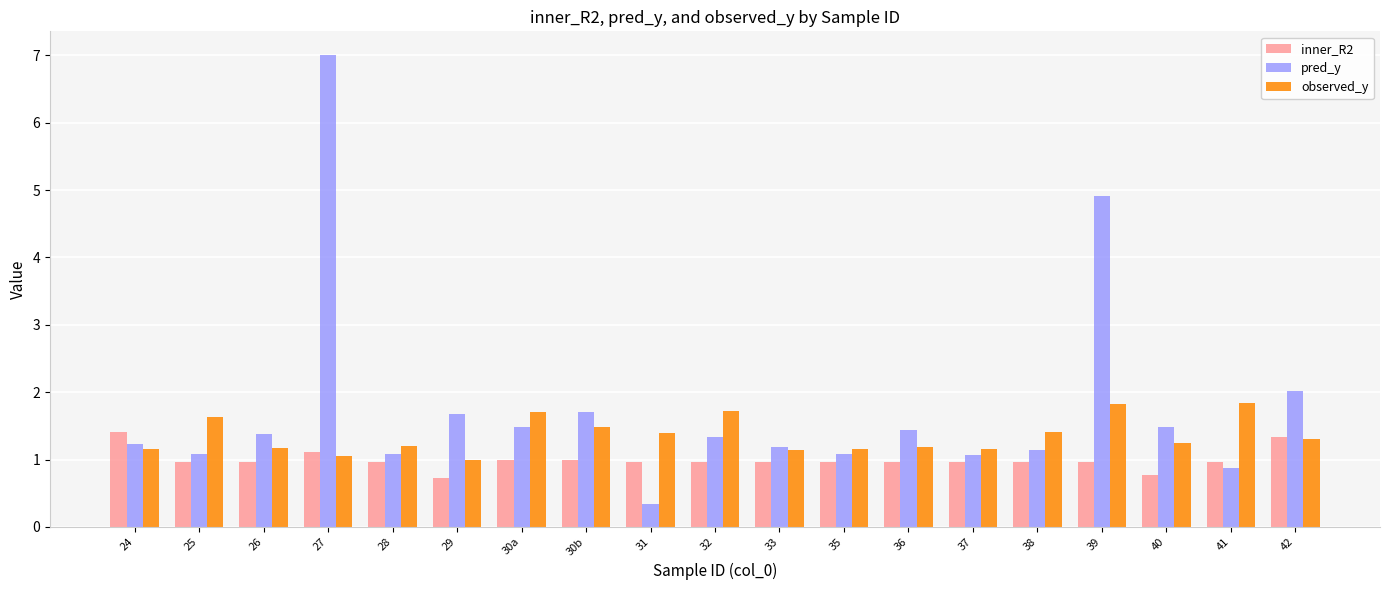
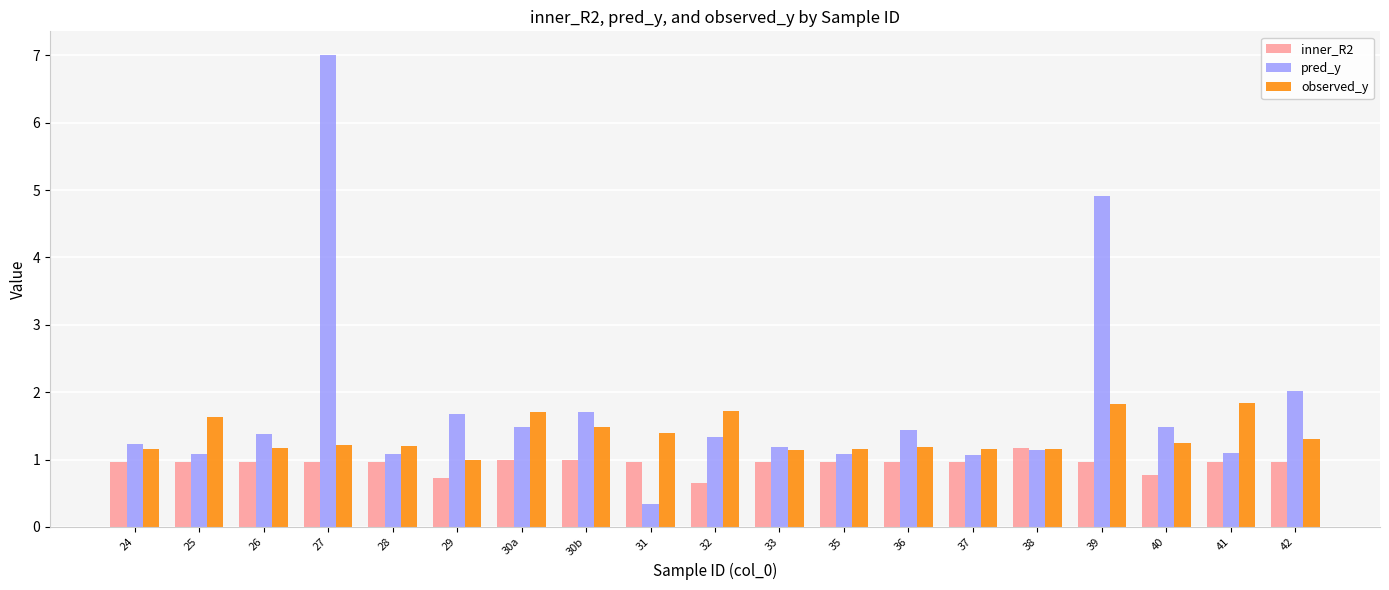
inner_R2, 24: 1.4 -> 1.0
inner_R2, 27: 1.1 -> 1.0
observed_y, 27: 1.1 -> 1.2
inner_R2, 32: 1.0 -> 0.6
inner_R2, 38: 1.0 -> 1.2
observed_y, 38: 1.4 -> 1.2
pred_y, 41: 0.9 -> 1.1
inner_R2, 42: 1.3 -> 1.0
